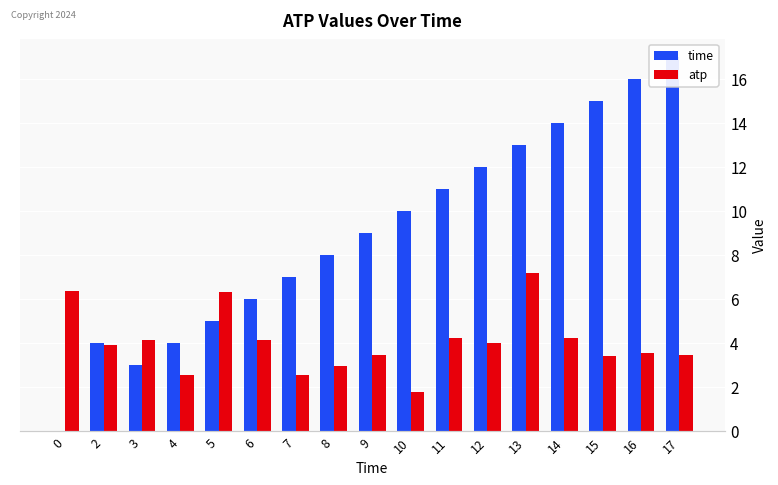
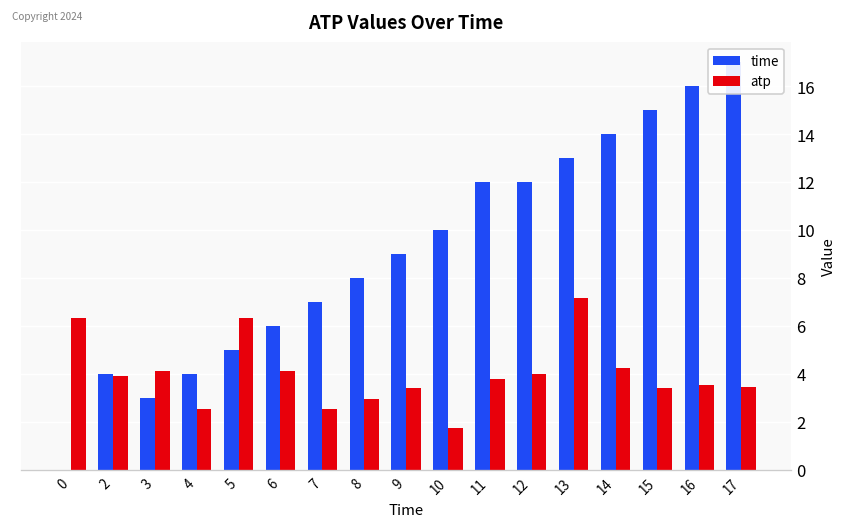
time, 11: 11 -> 12
atp, 11: 4.2 -> 3.8
